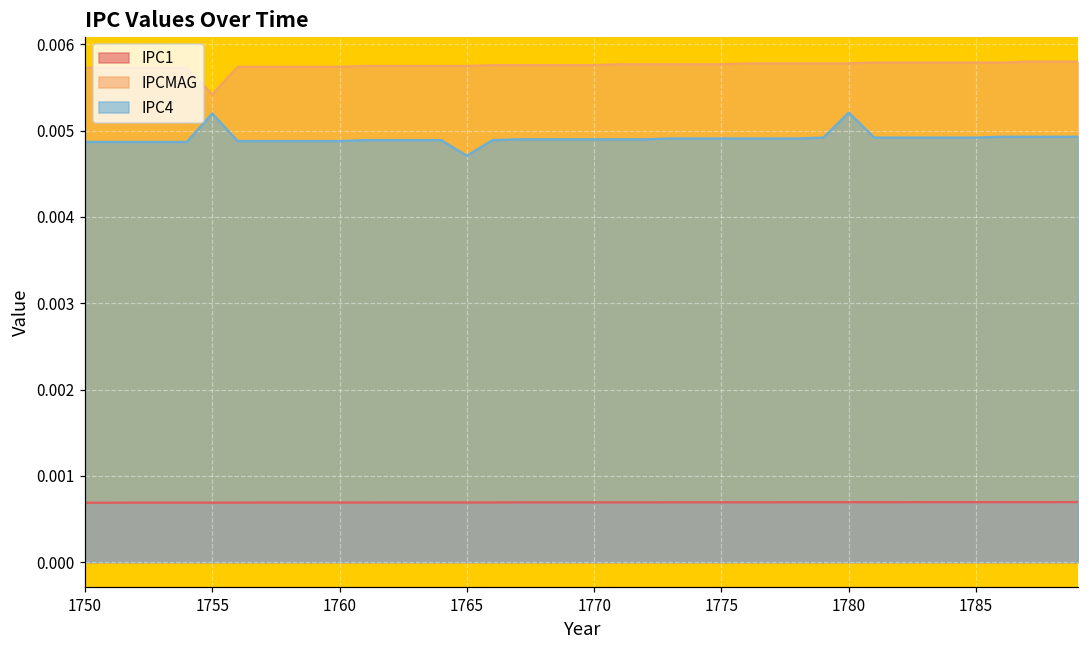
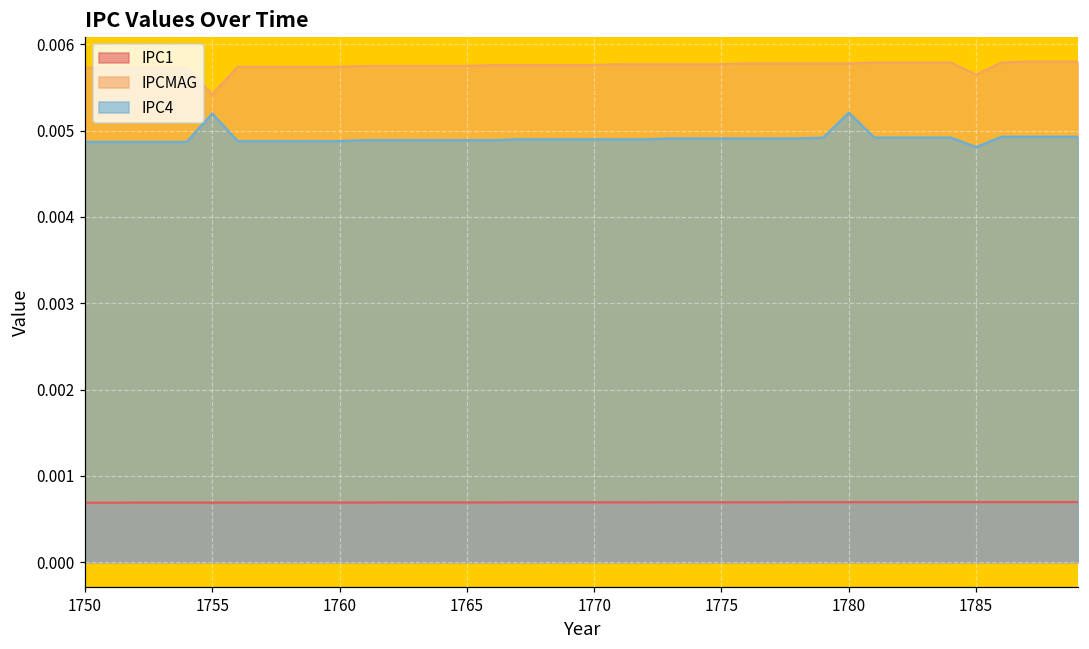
IPC4, 1765: 0.0047 -> 0.0049
IPCMAG, 1785: 0.0058 -> 0.0057
IPC4, 1785: 0.0049 -> 0.0048
